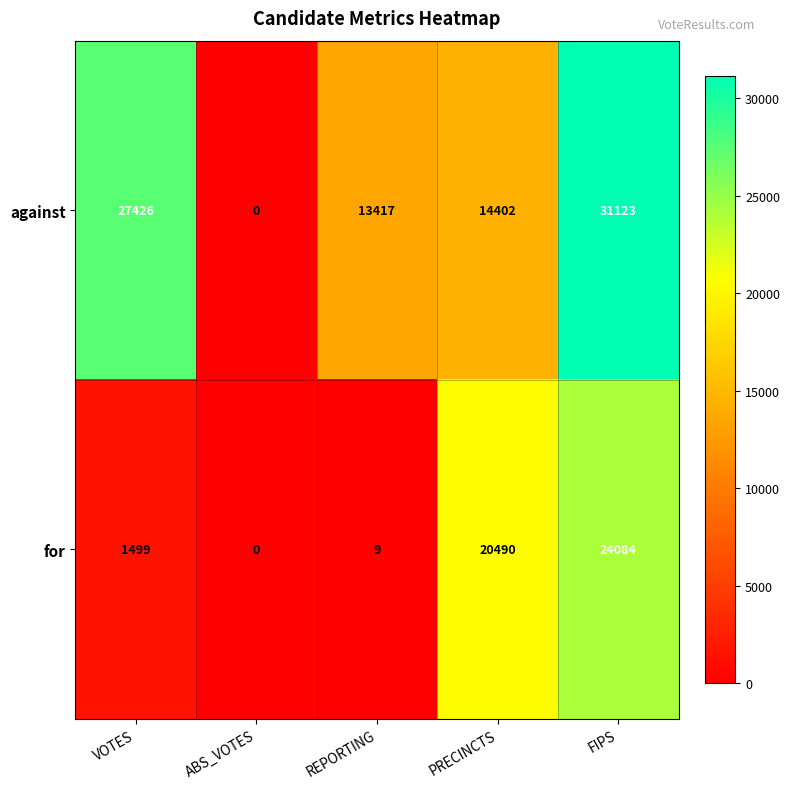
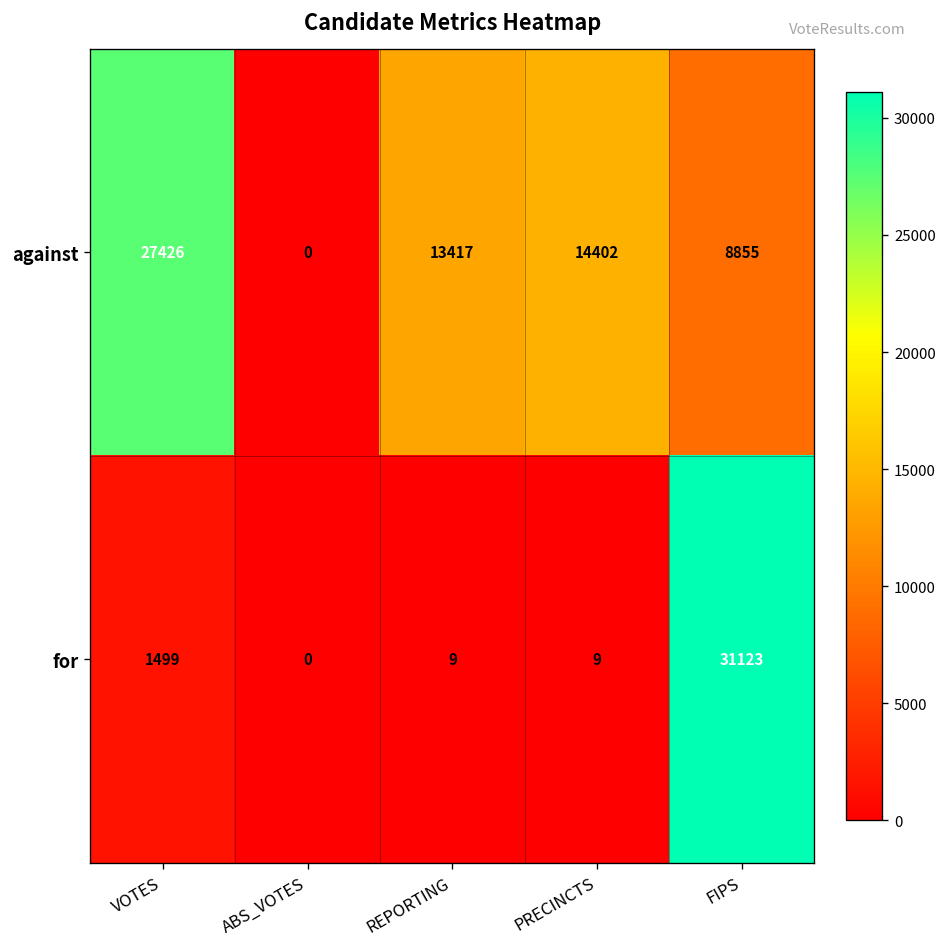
against, FIPS: 31123 -> 8855
for, PRECINCTS: 20490 -> 9
for, FIPS: 24084 -> 31123
